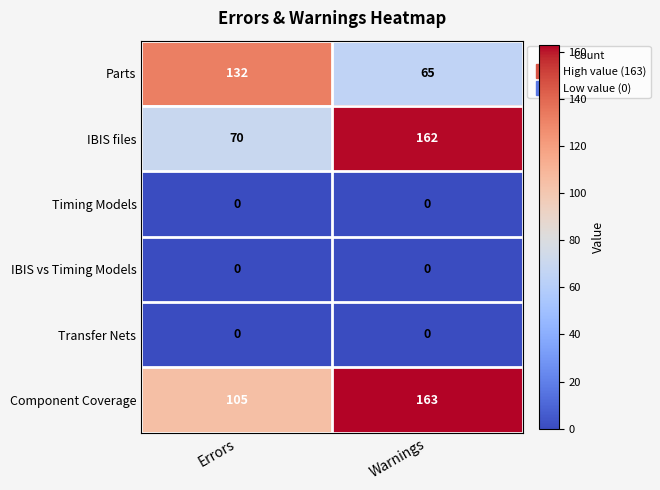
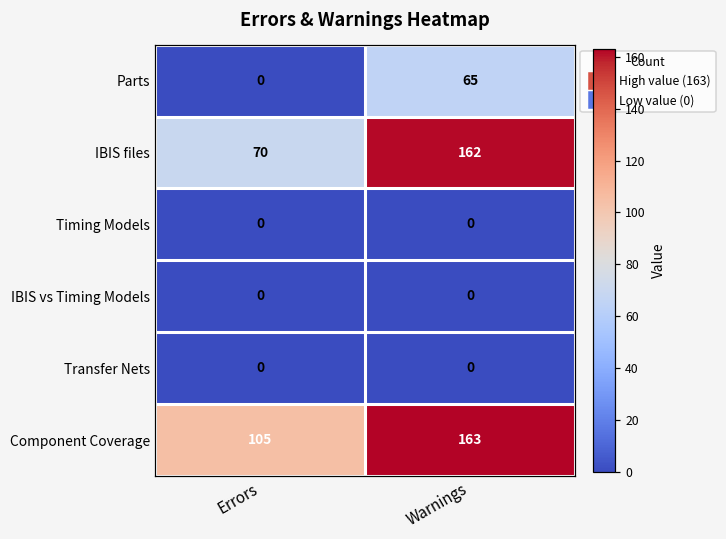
Parts, Errors: 132 -> 0
